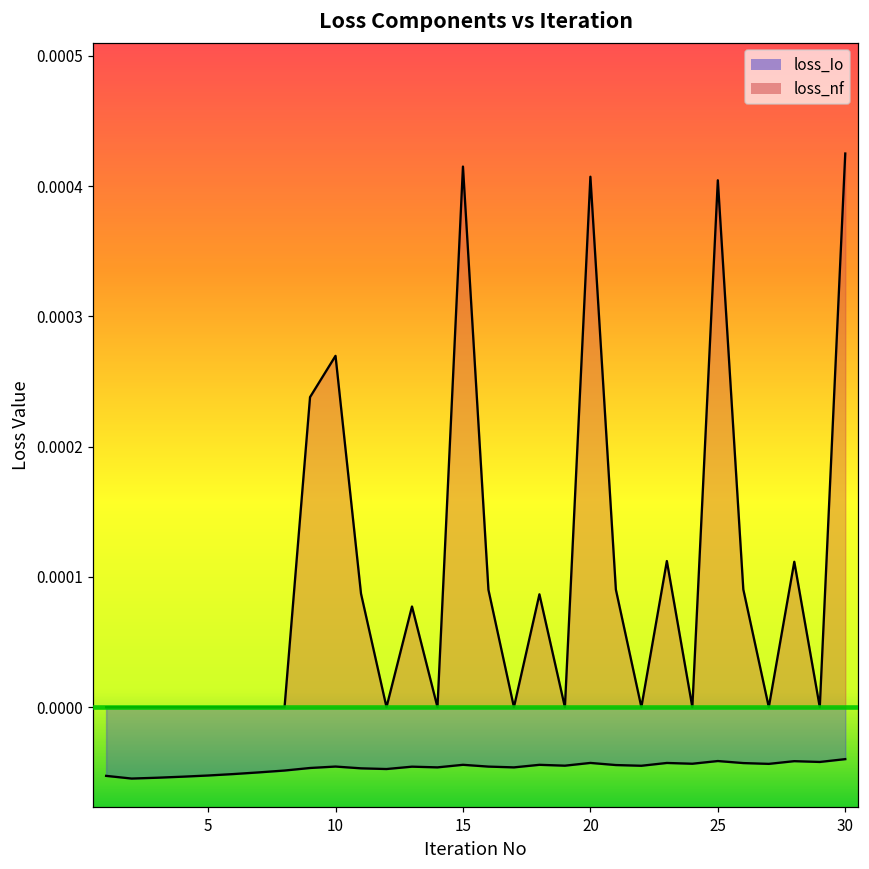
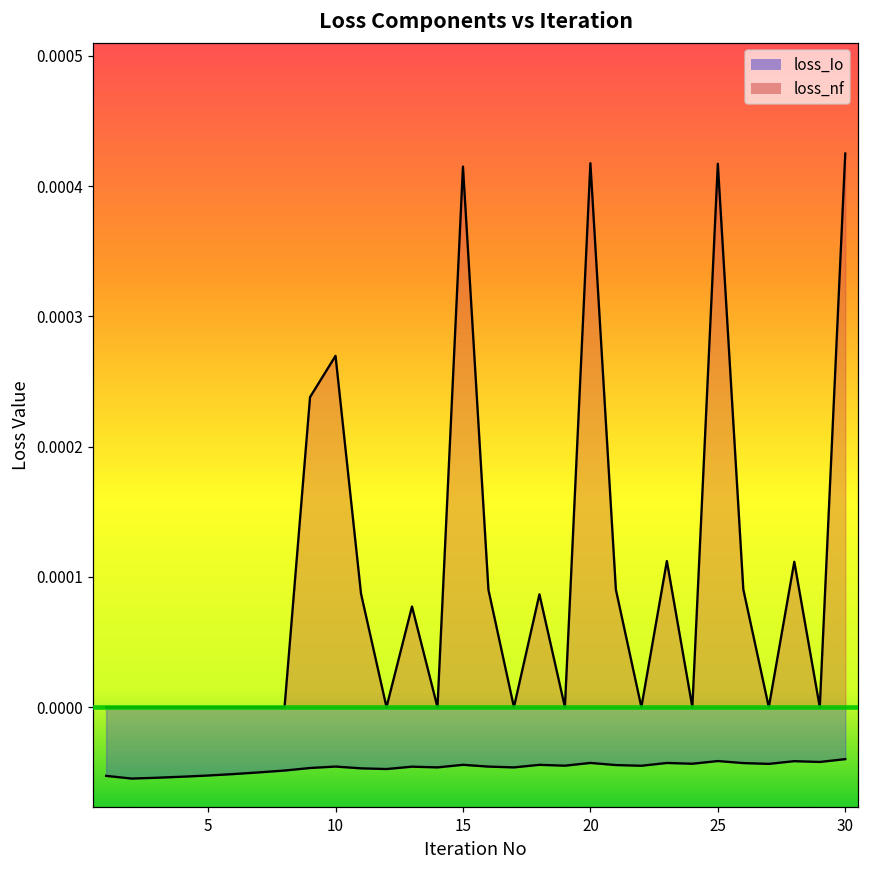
loss_nf, 20: 0.000407 -> 0.000418
loss_nf, 25: 0.000405 -> 0.000417
